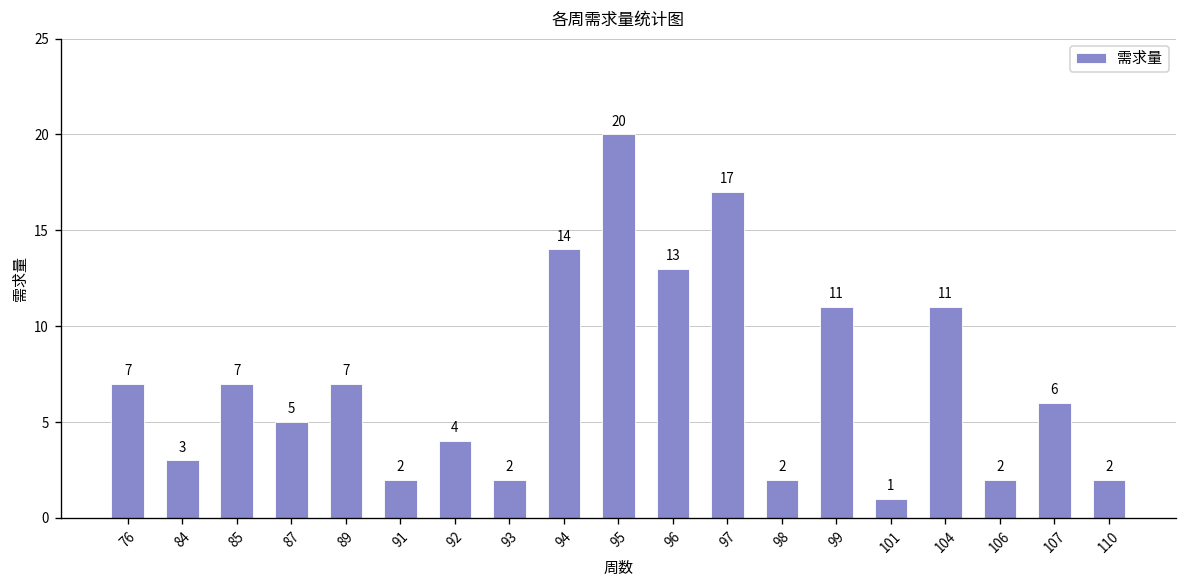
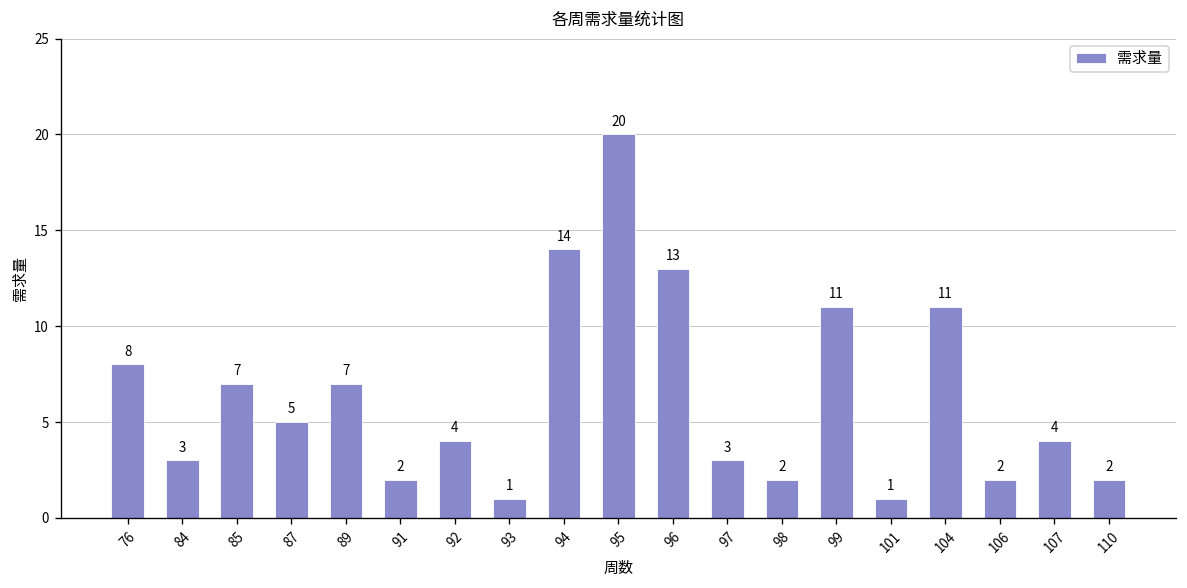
76: 7 -> 8
93: 2 -> 1
97: 17 -> 3
107: 6 -> 4
